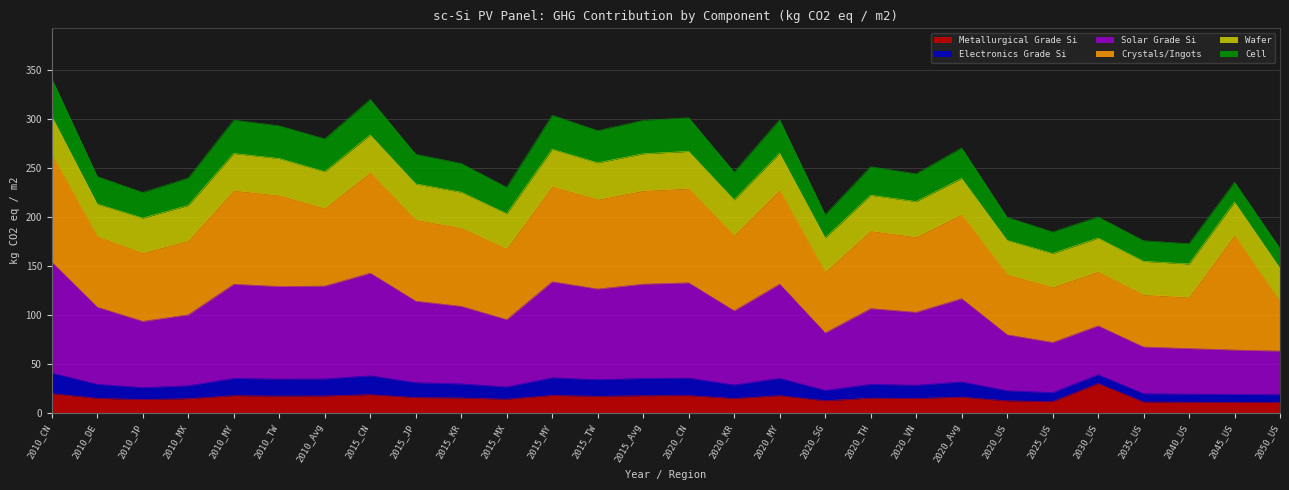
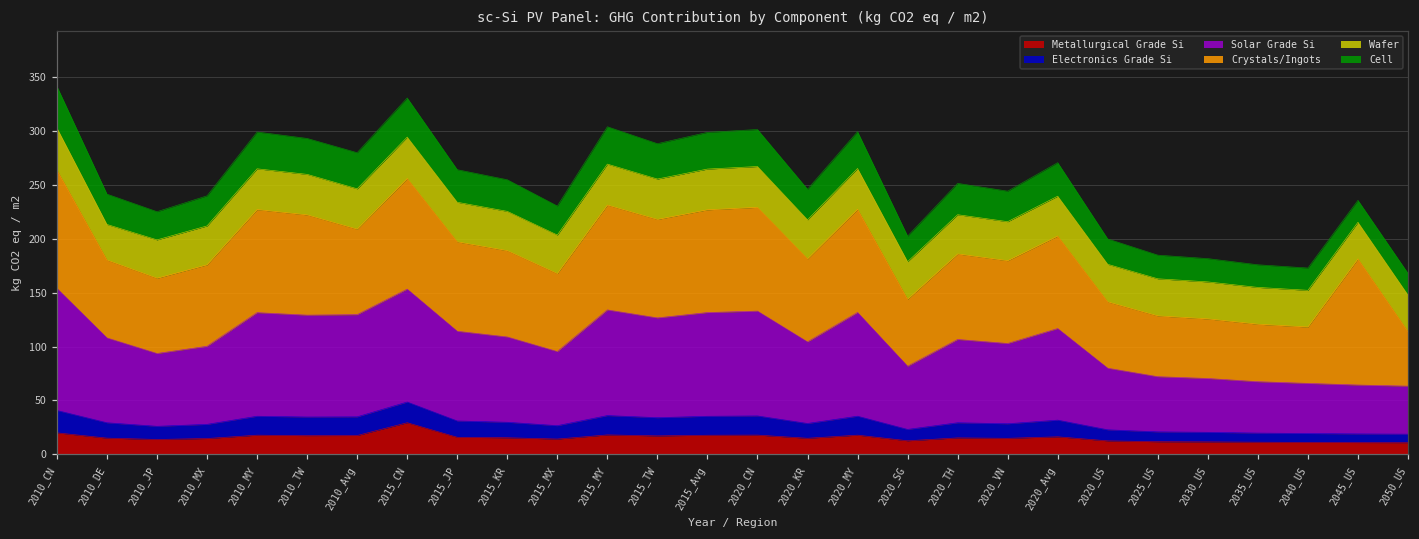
Metallurgical Grade Si, 2015_CN: 20 -> 30
Metallurgical Grade Si, 2030_US: 30 -> 10
